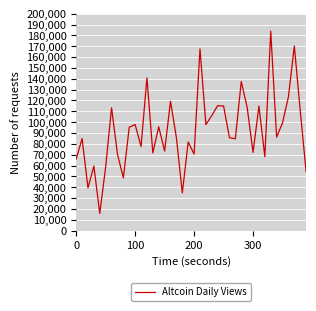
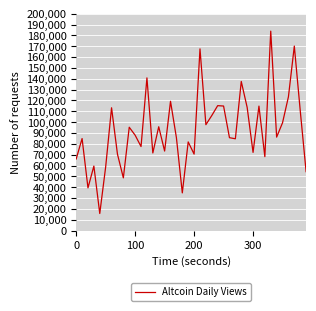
100: 98,000 -> 88,000
